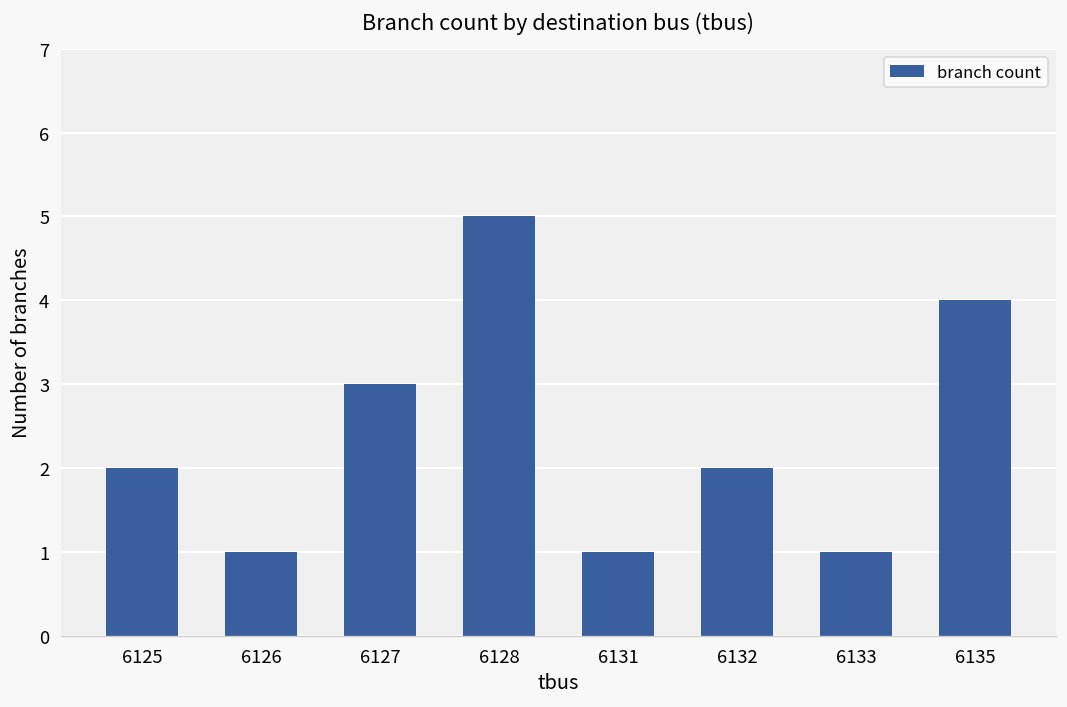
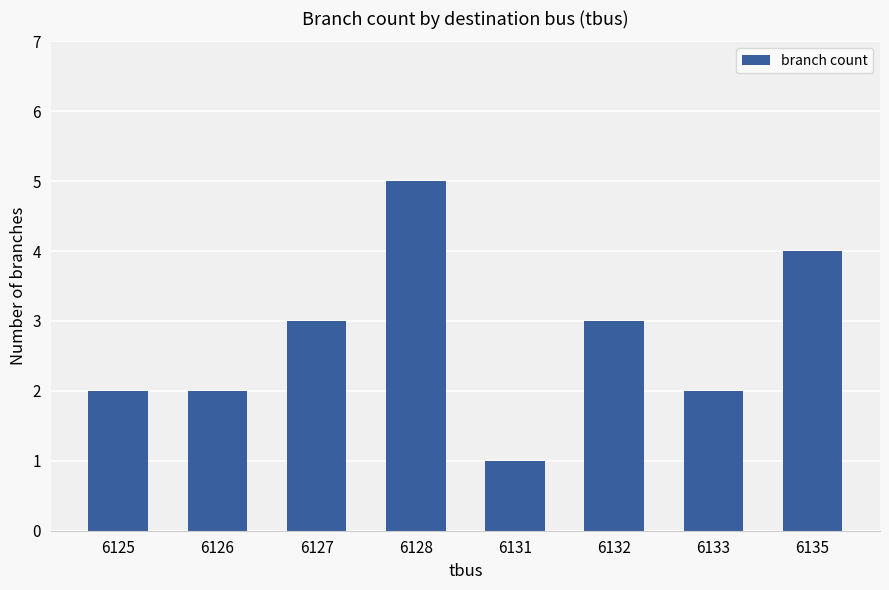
6126: 1 -> 2
6132: 2 -> 3
6133: 1 -> 2
